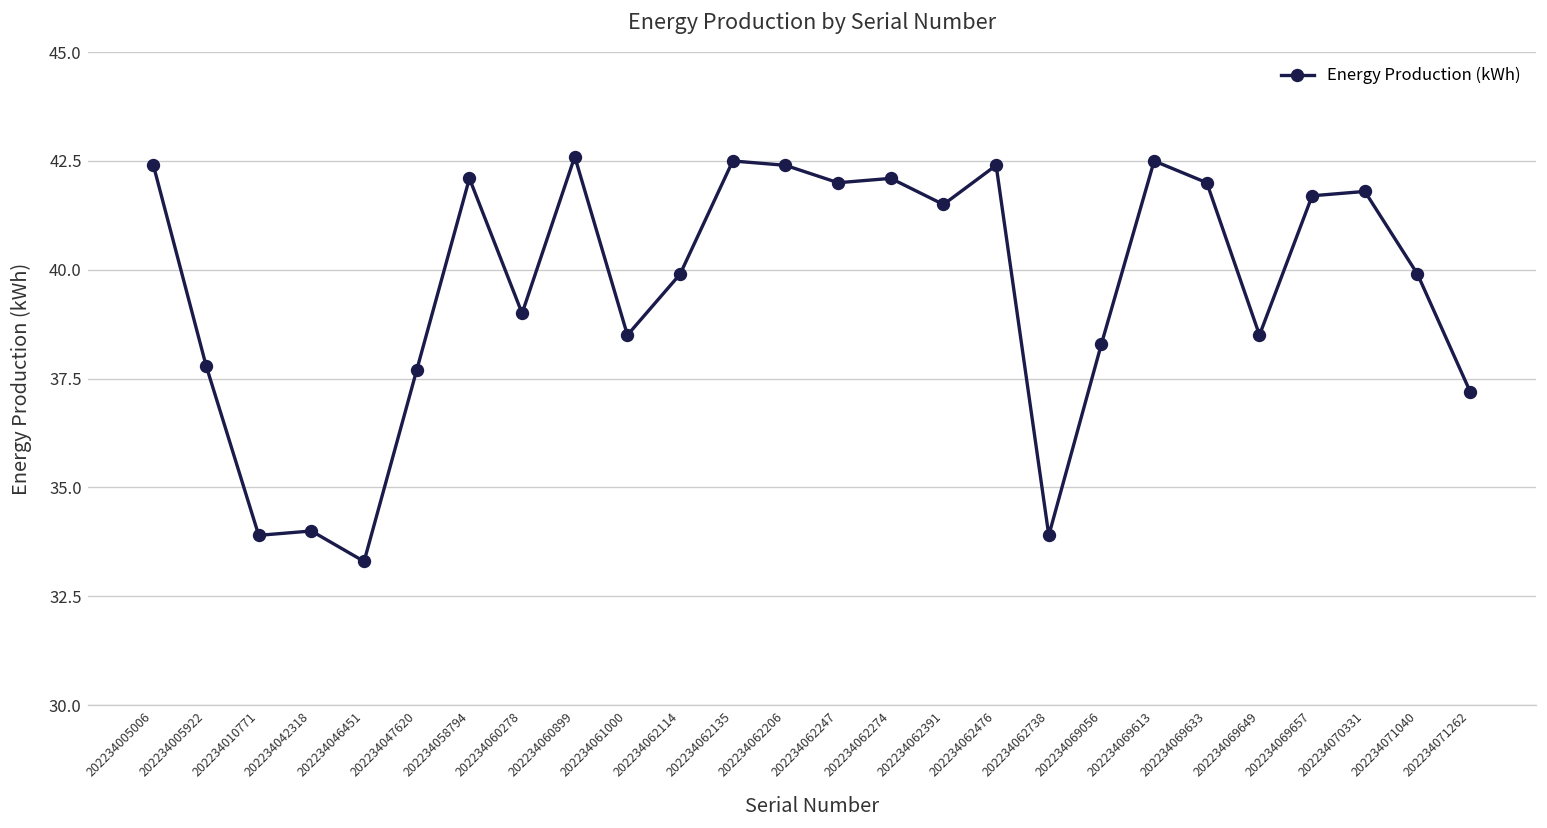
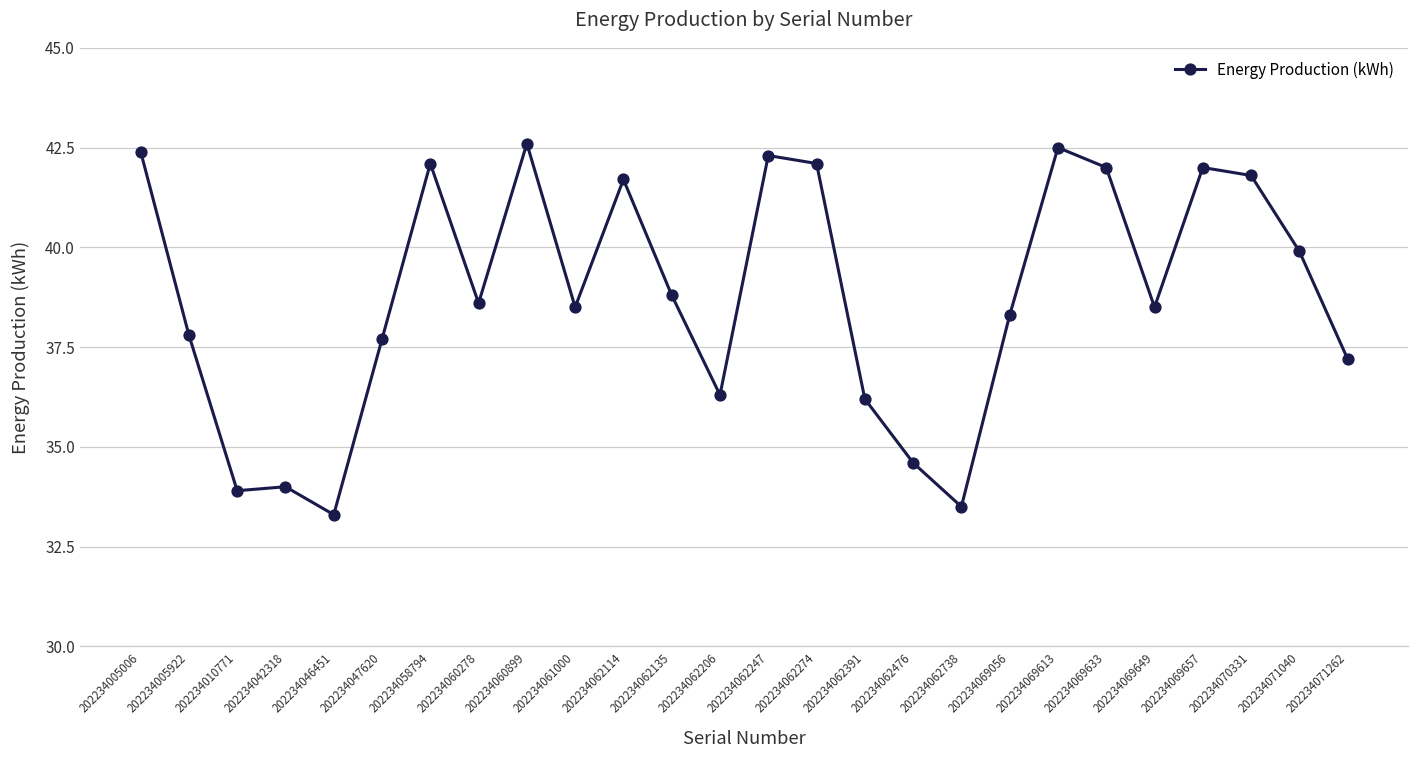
202234060278: 39.0 -> 38.6
202234062114: 39.9 -> 41.7
202234062135: 42.5 -> 38.8
202234062206: 42.4 -> 36.3
202234062247: 42.0 -> 42.3
202234062391: 41.5 -> 36.2
202234062476: 42.4 -> 34.6
202234062738: 33.9 -> 33.5
202234069657: 41.7 -> 42.0
